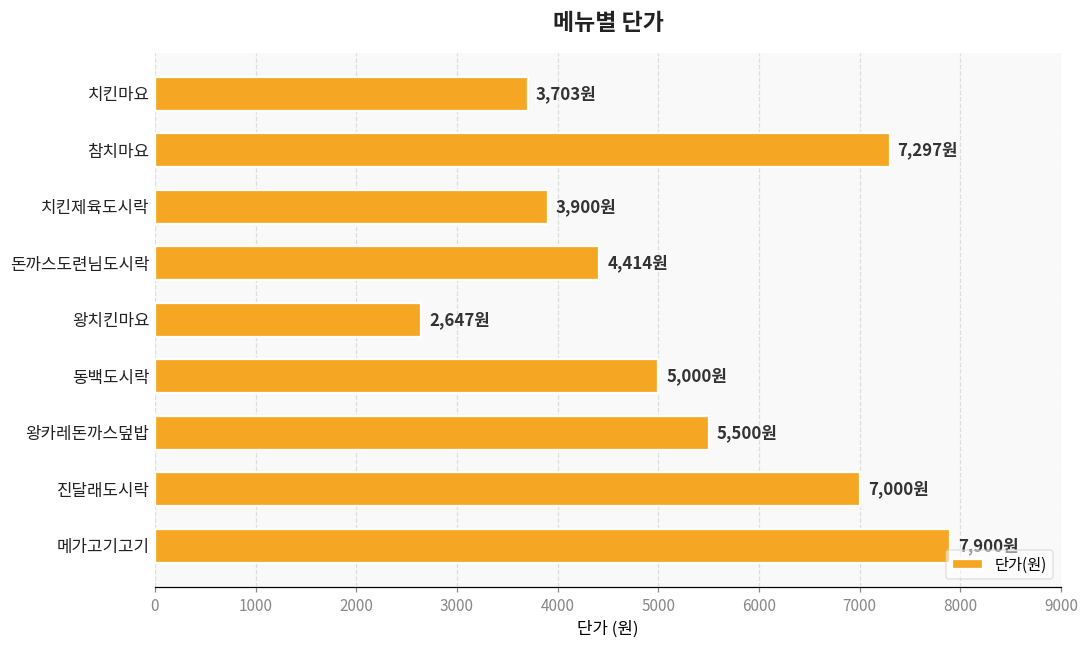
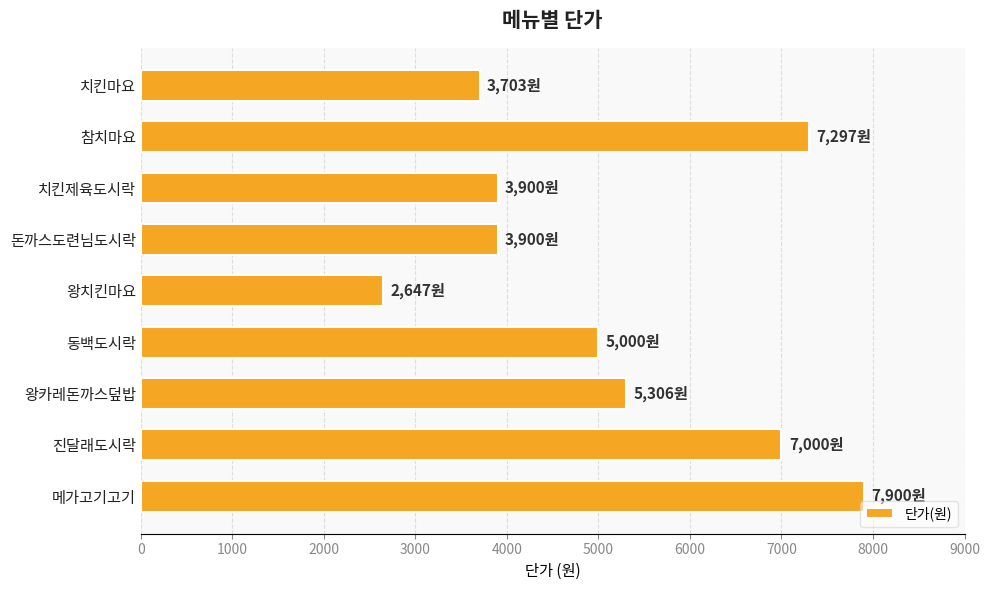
돈까스도련님도시락: 4,414원 -> 3,900원
왕카레돈까스덮밥: 5,500원 -> 5,306원
